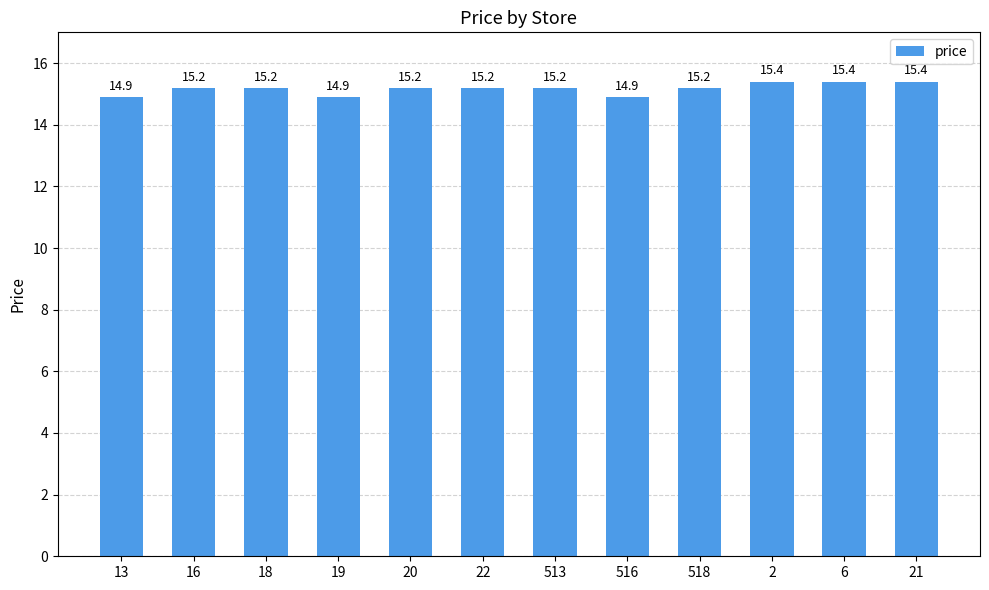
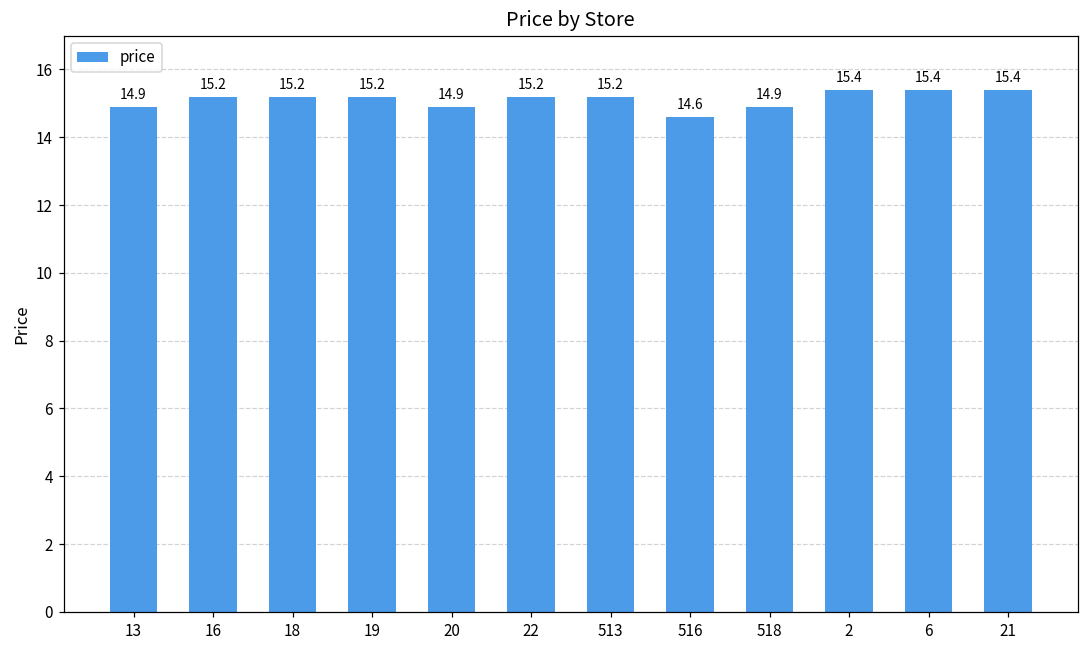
19: 14.9 -> 15.2
20: 15.2 -> 14.9
516: 14.9 -> 14.6
518: 15.2 -> 14.9
